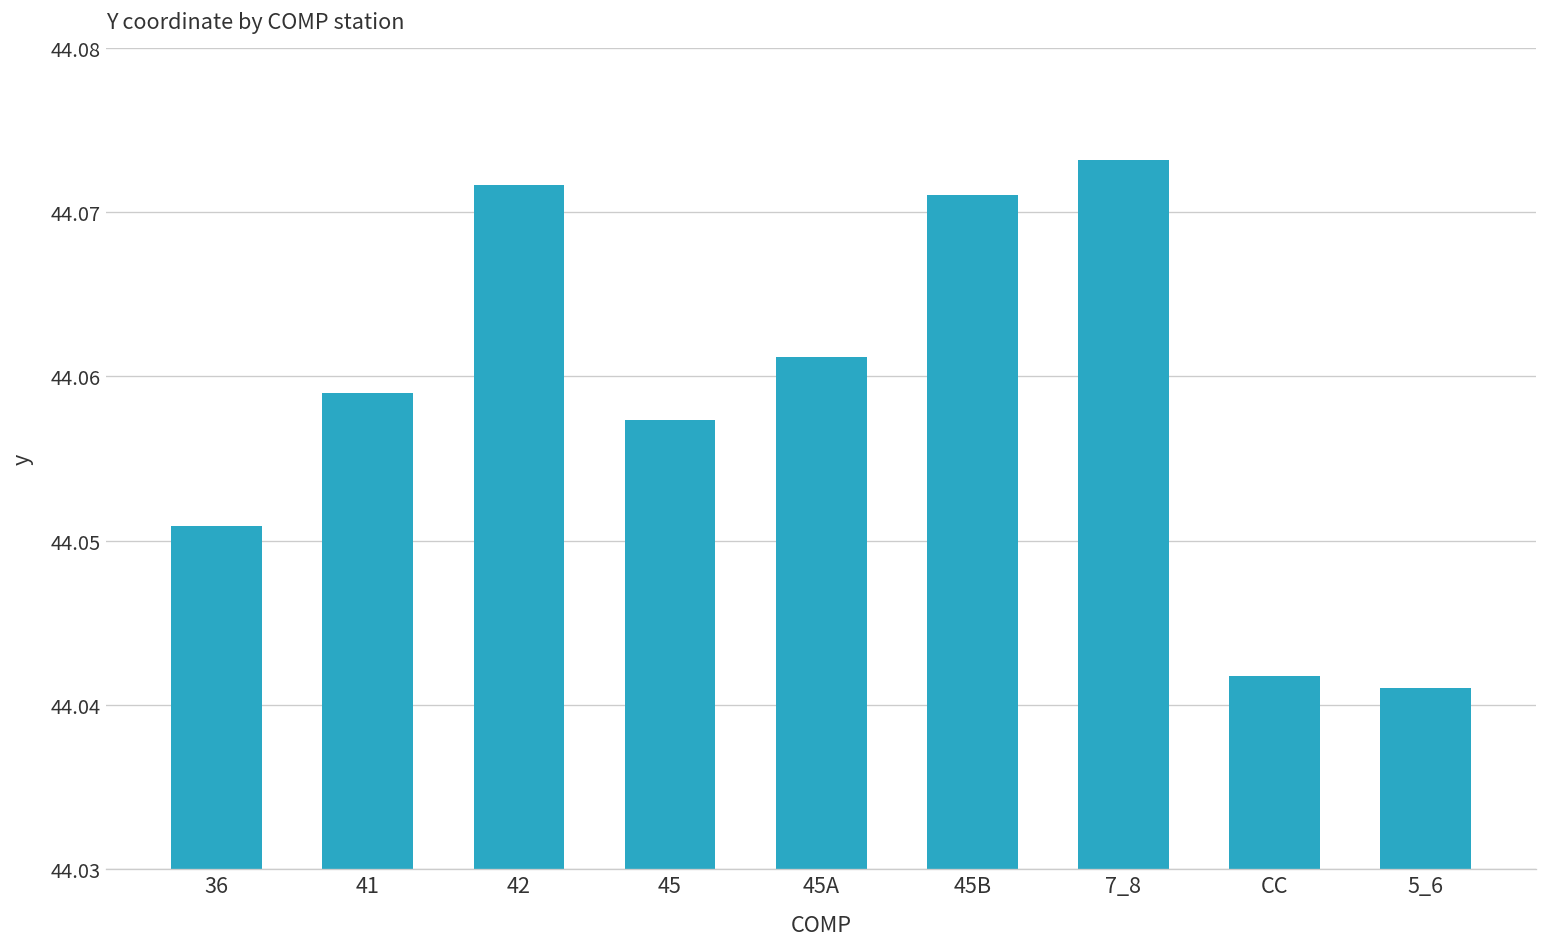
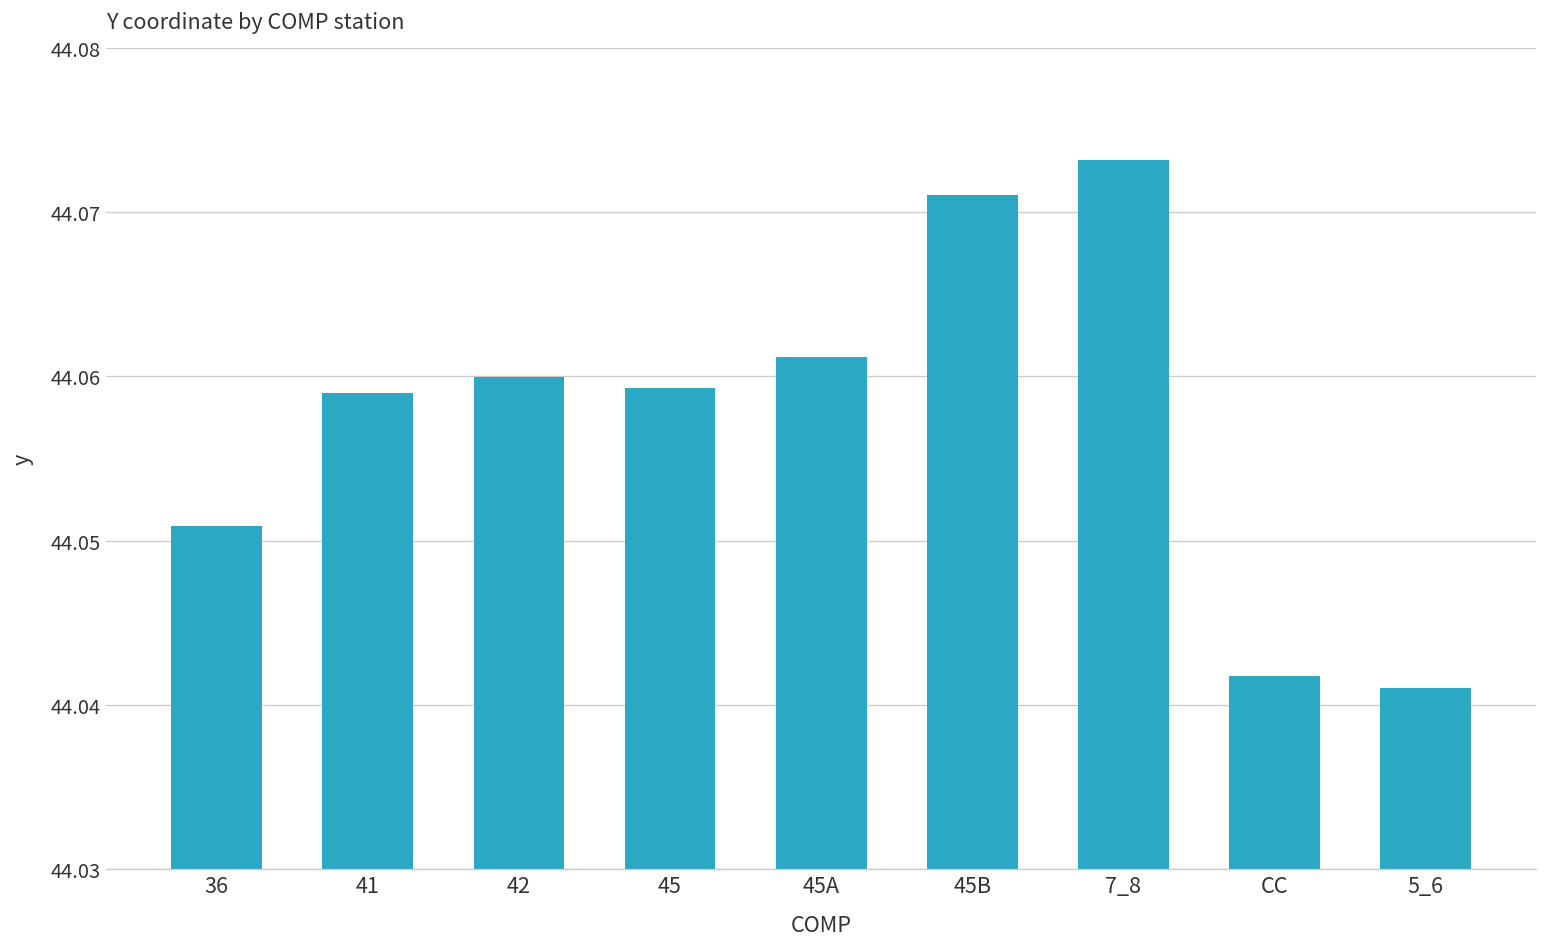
42: 44.0717 -> 44.0599
45: 44.0573 -> 44.0593
